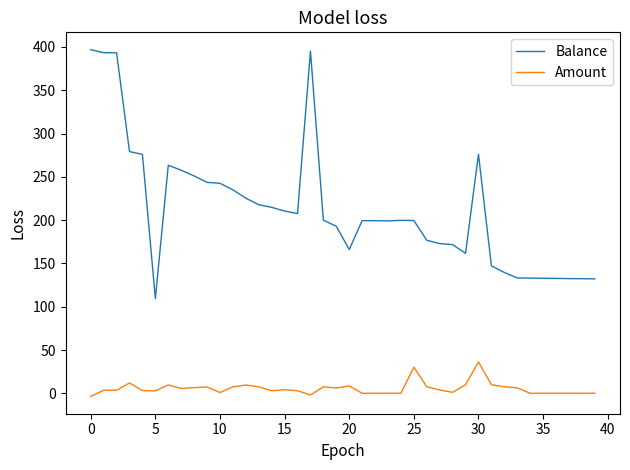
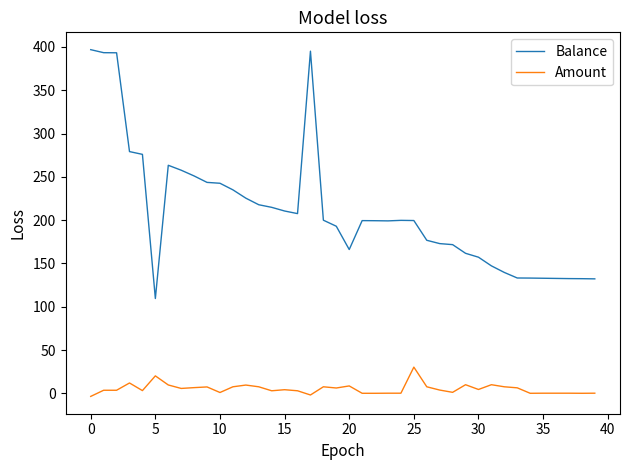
Amount, 5: 0 -> 20
Balance, 30: 280 -> 160
Amount, 30: 40 -> 0
